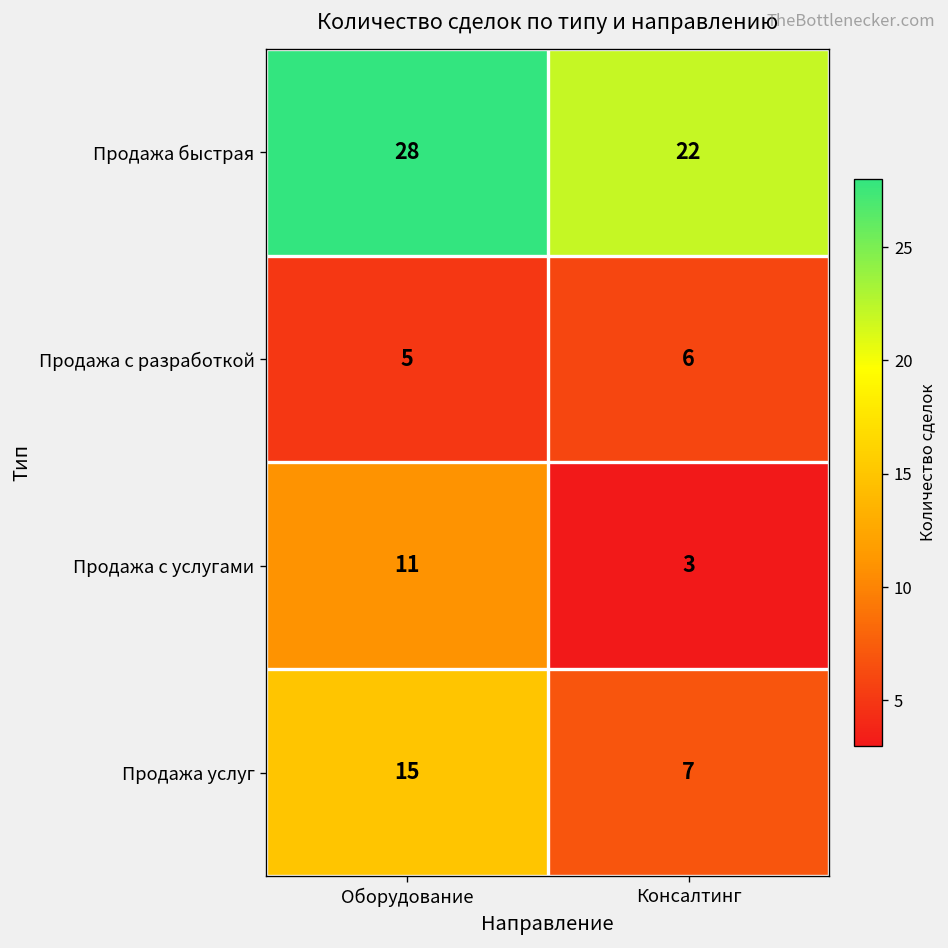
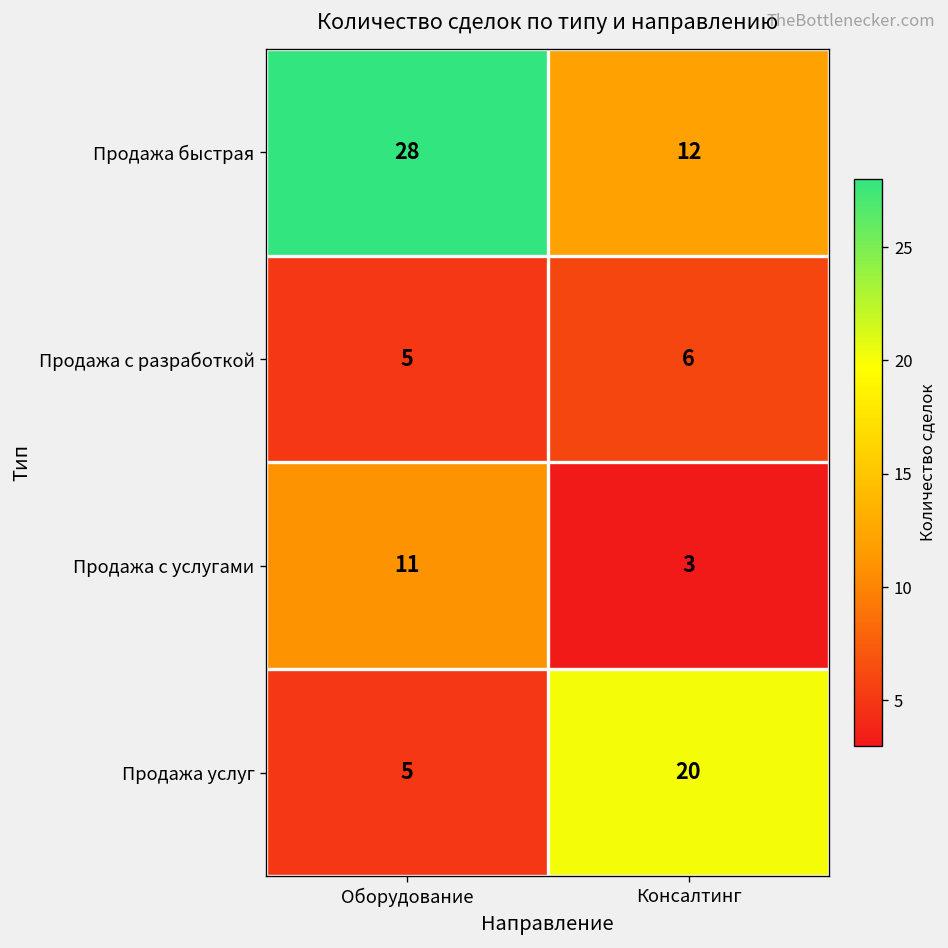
Продажа быстрая, Консалтинг: 22 -> 12
Продажа услуг, Оборудование: 15 -> 5
Продажа услуг, Консалтинг: 7 -> 20
